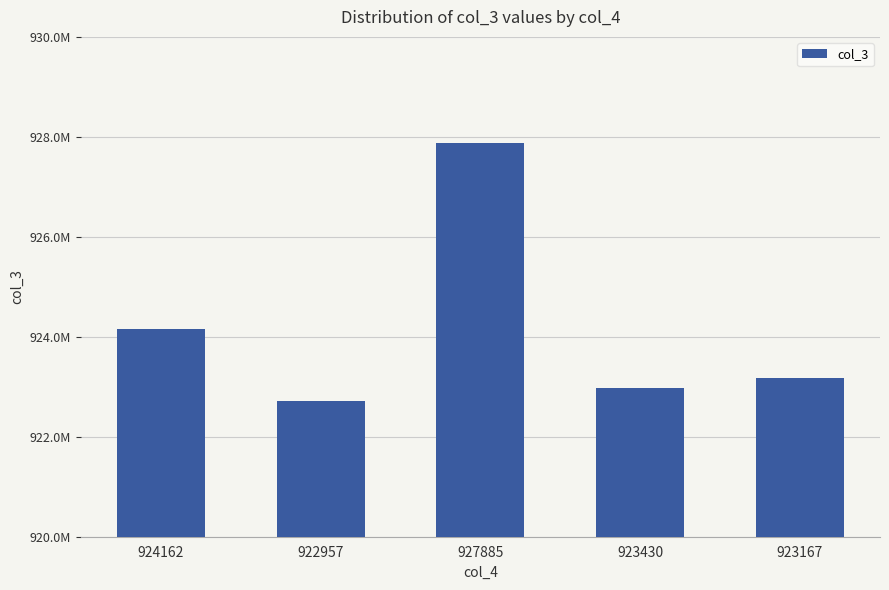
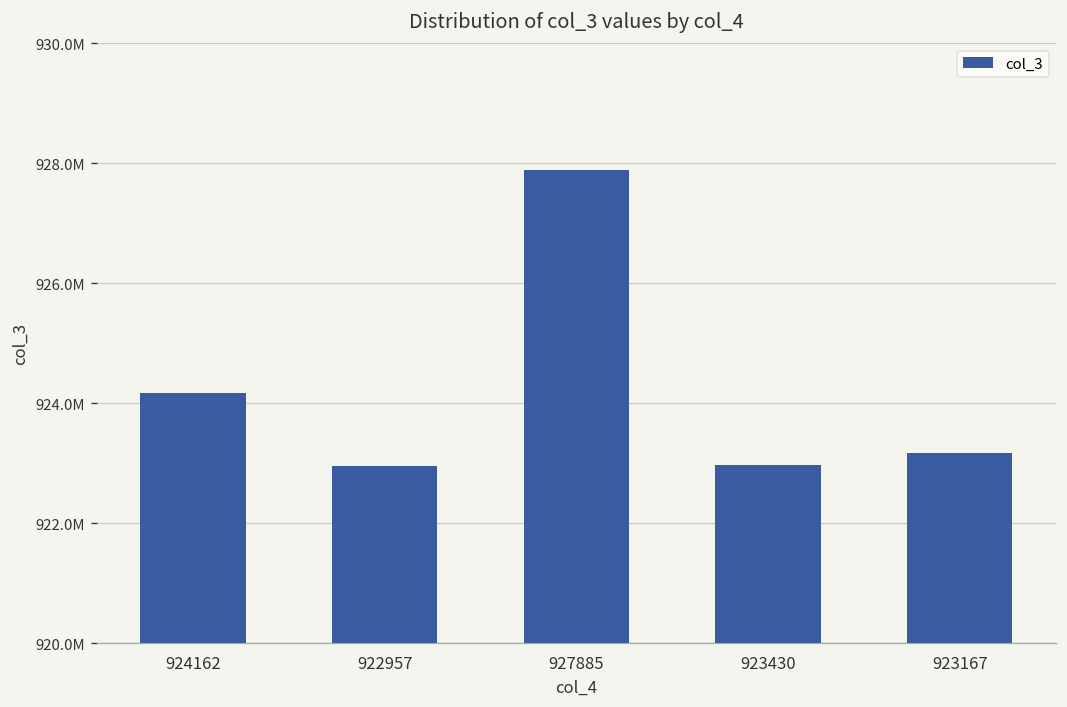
922957: 922700000 -> 923000000
